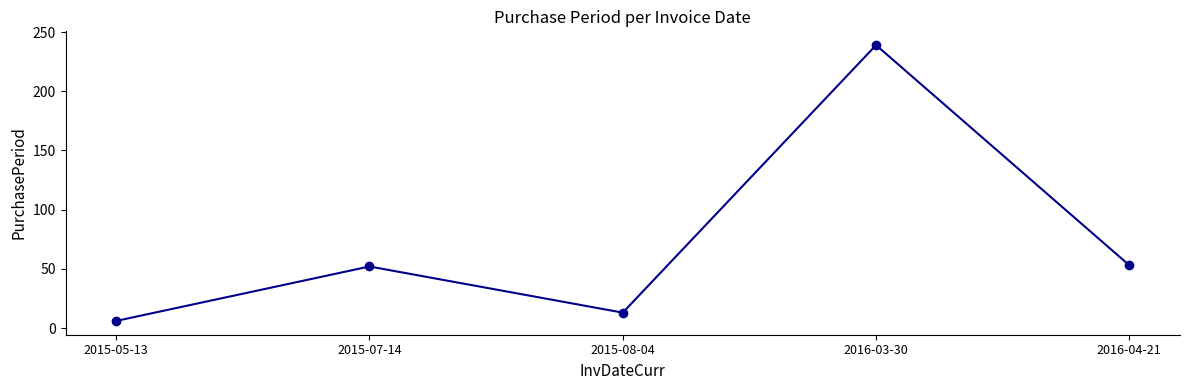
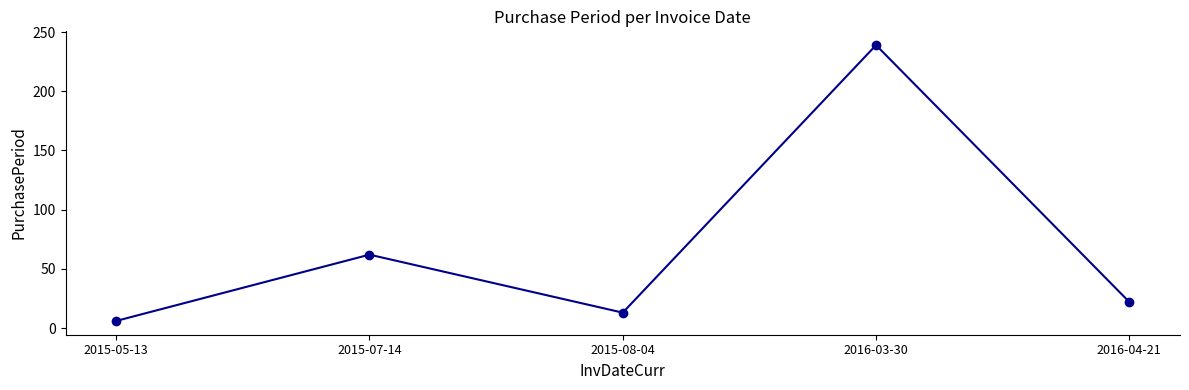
2015-07-14: 52 -> 62
2016-04-21: 53 -> 22
